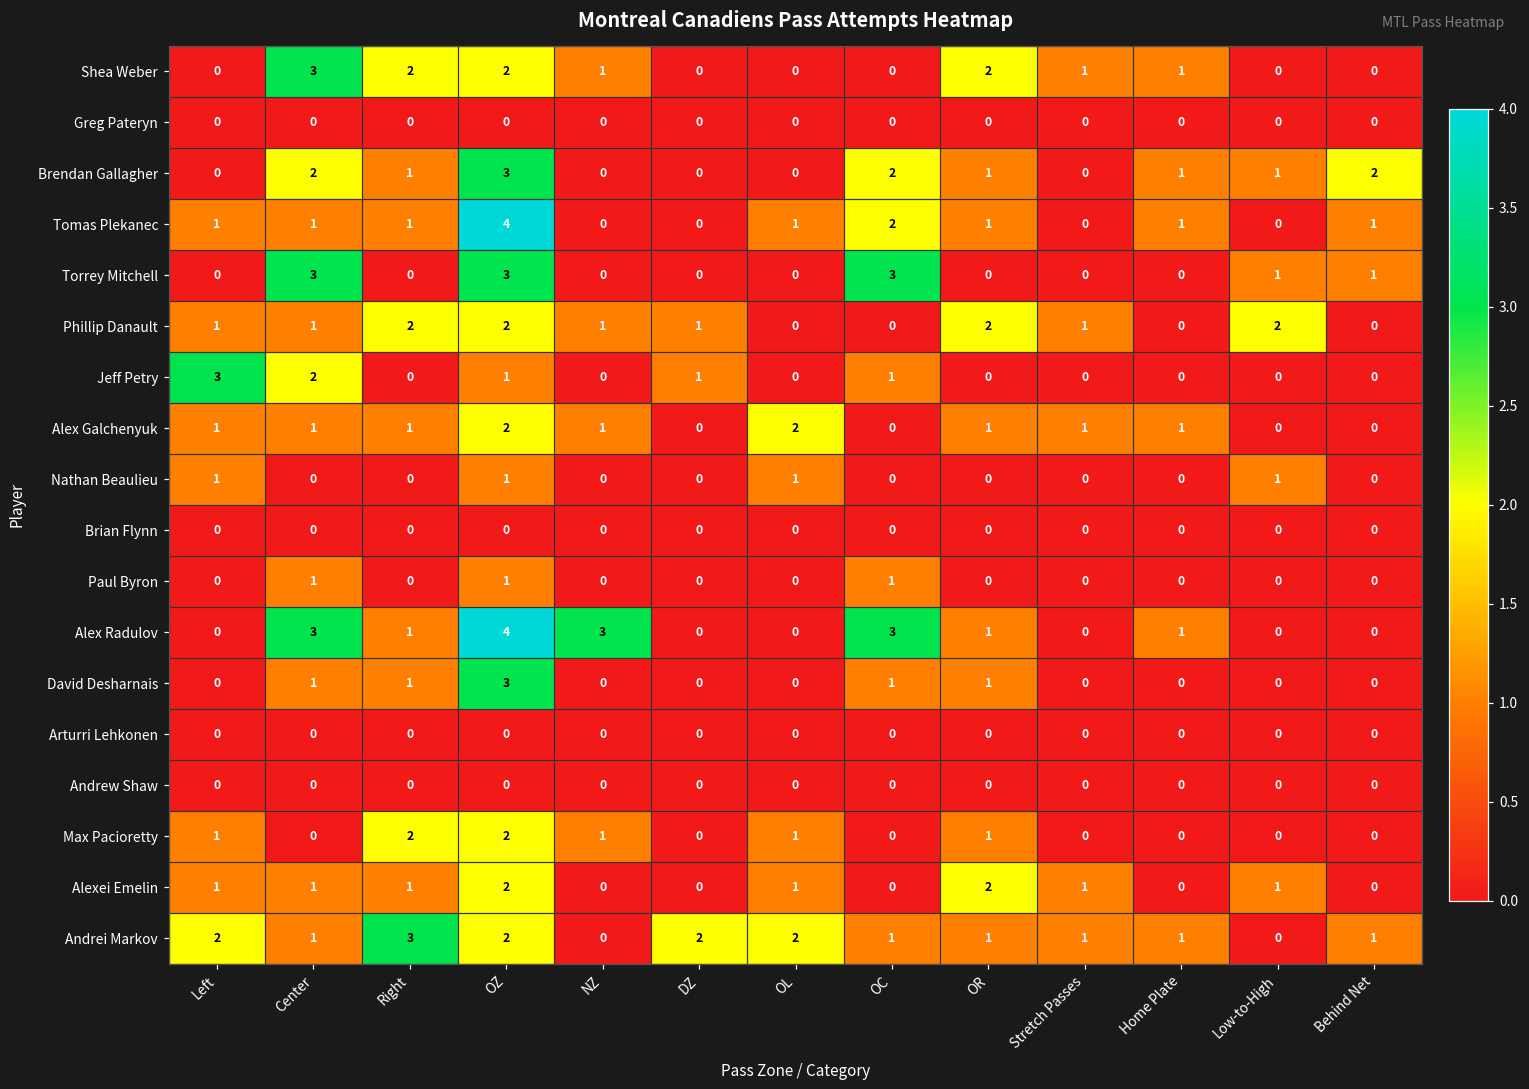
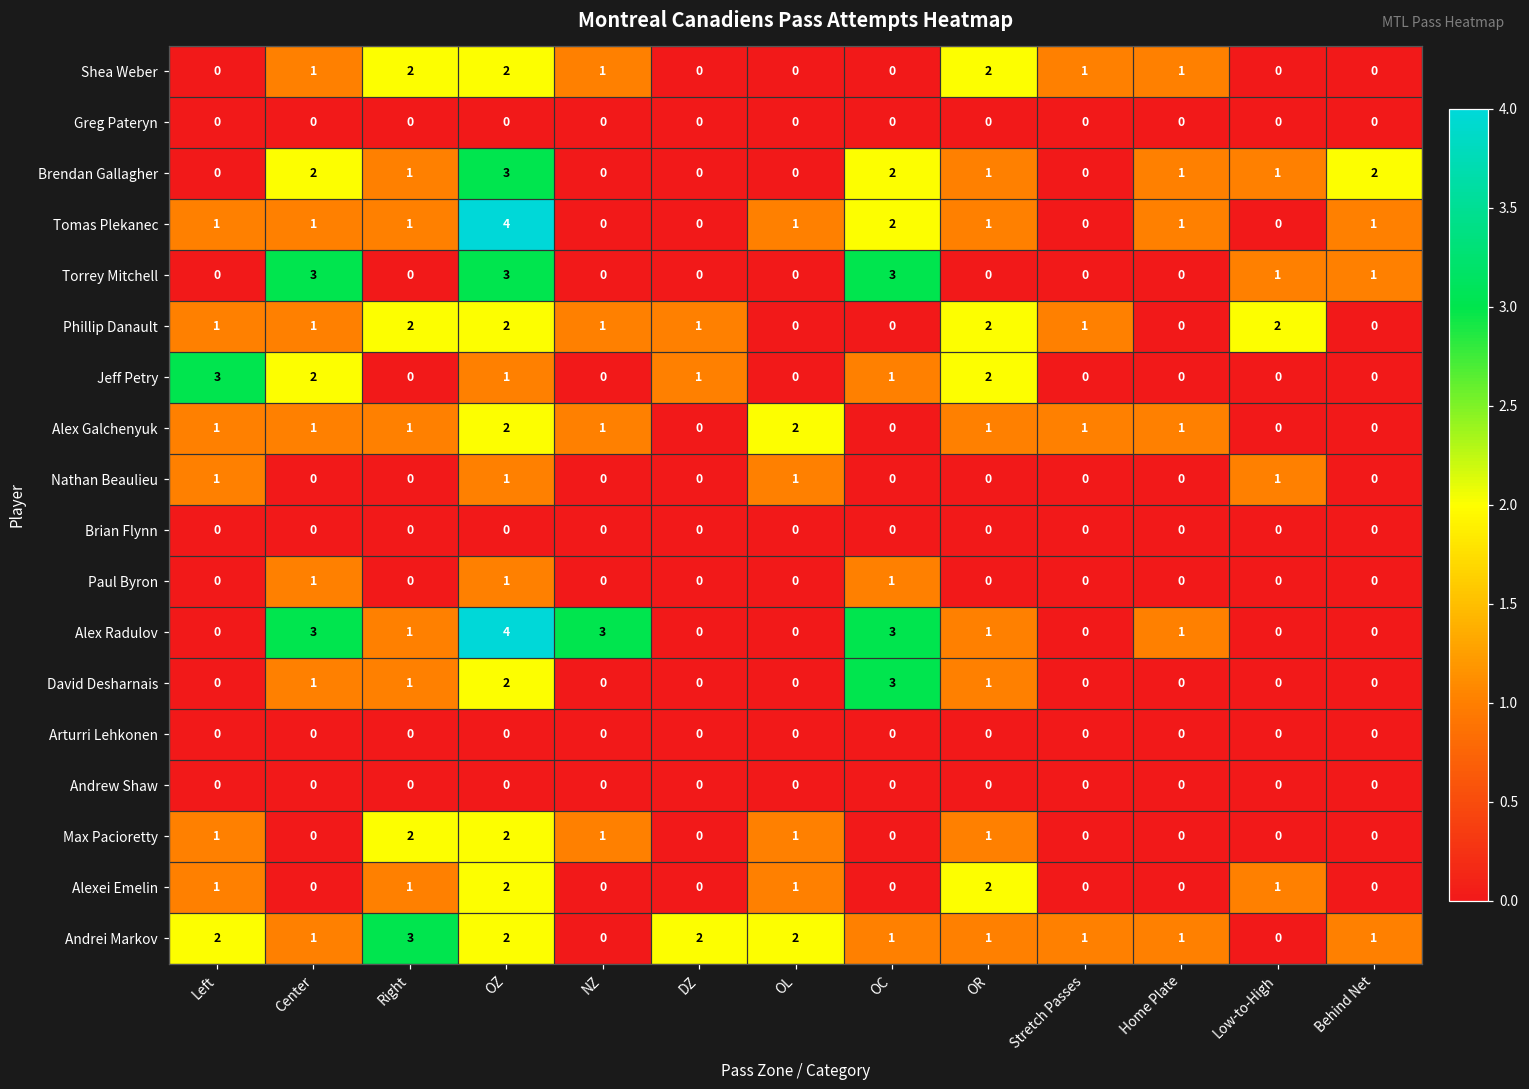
Shea Weber, Center: 3 -> 1
Jeff Petry, OR: 0 -> 2
David Desharnais, OZ: 3 -> 2
David Desharnais, OC: 1 -> 3
Alexei Emelin, Center: 1 -> 0
Alexei Emelin, Stretch Passes: 1 -> 0
